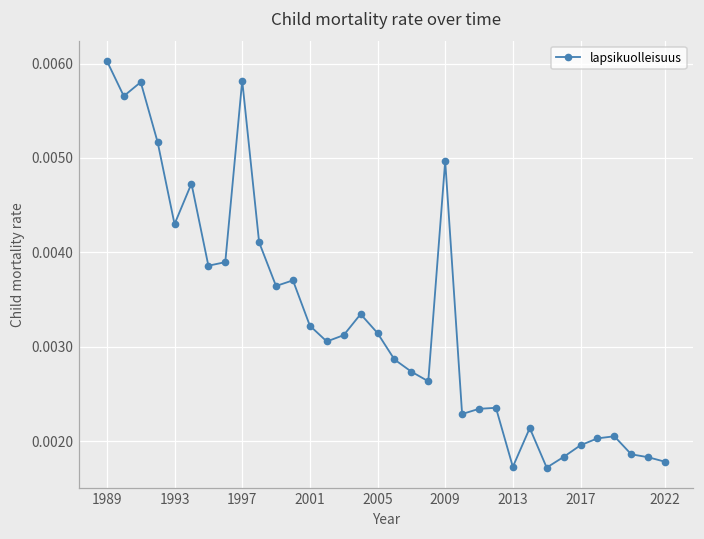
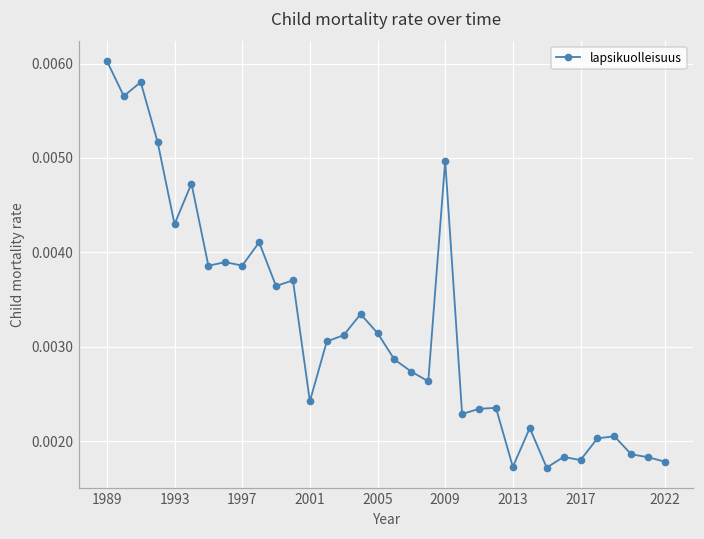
1997: 0.0058 -> 0.0039
2001: 0.0032 -> 0.0024
2017: 0.0020 -> 0.0018
